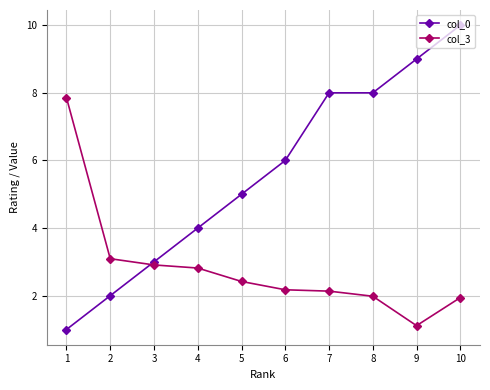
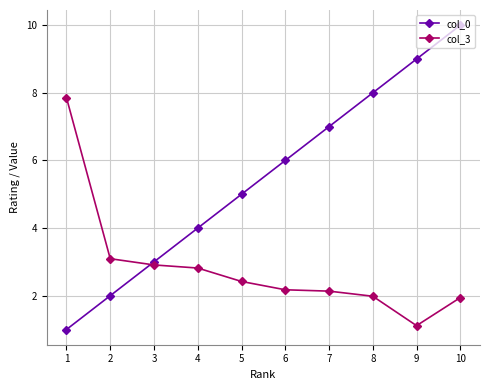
col_0, 7: 8 -> 7
